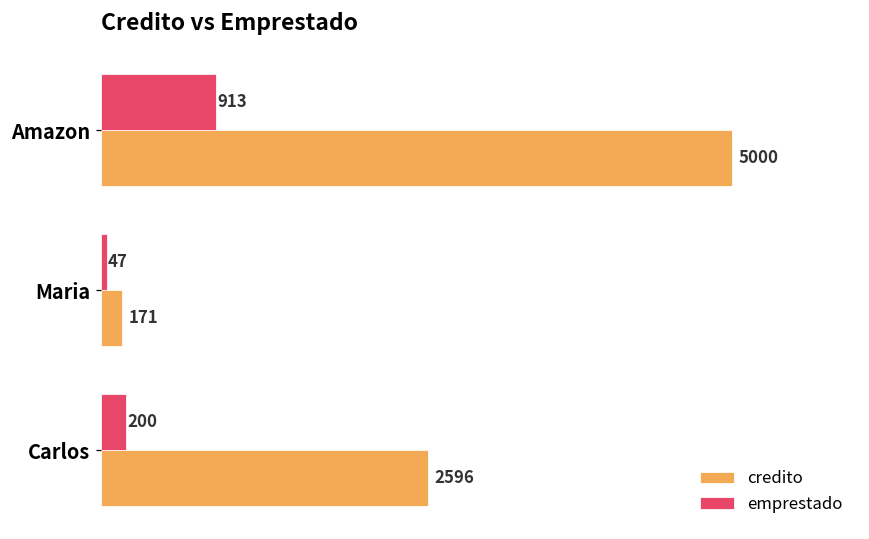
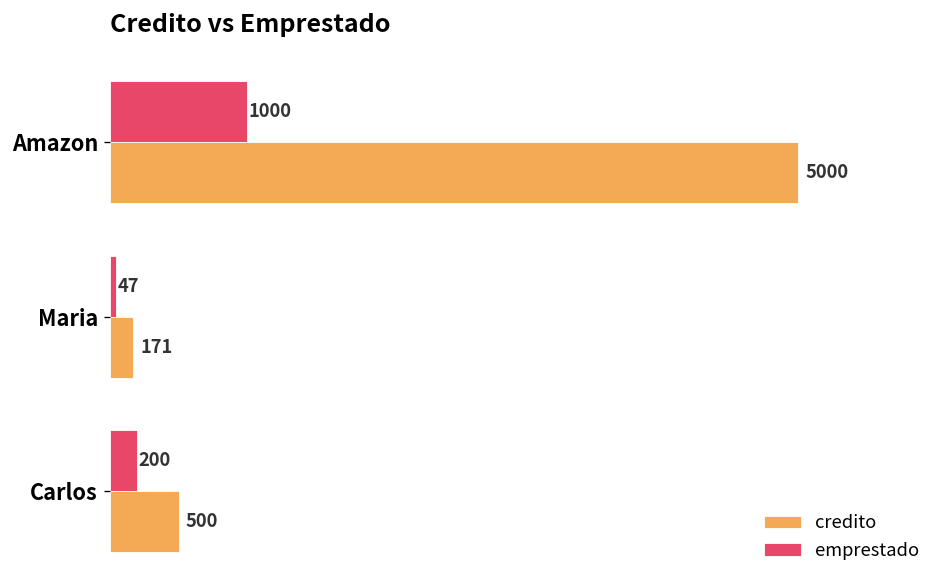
emprestado, Amazon: 913 -> 1000
credito, Carlos: 2596 -> 500
